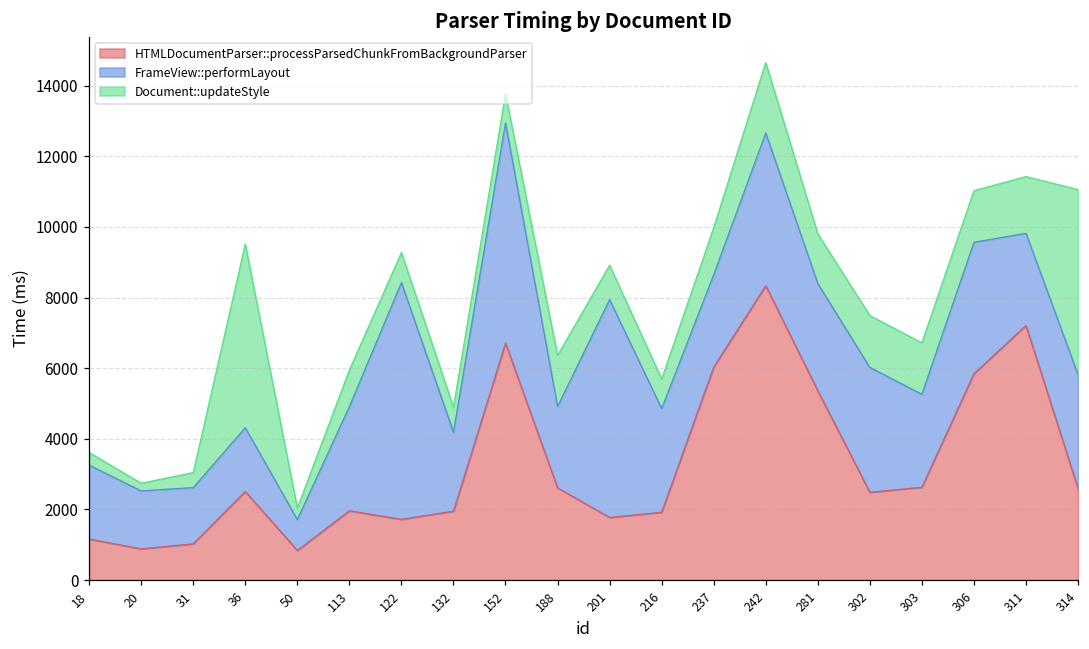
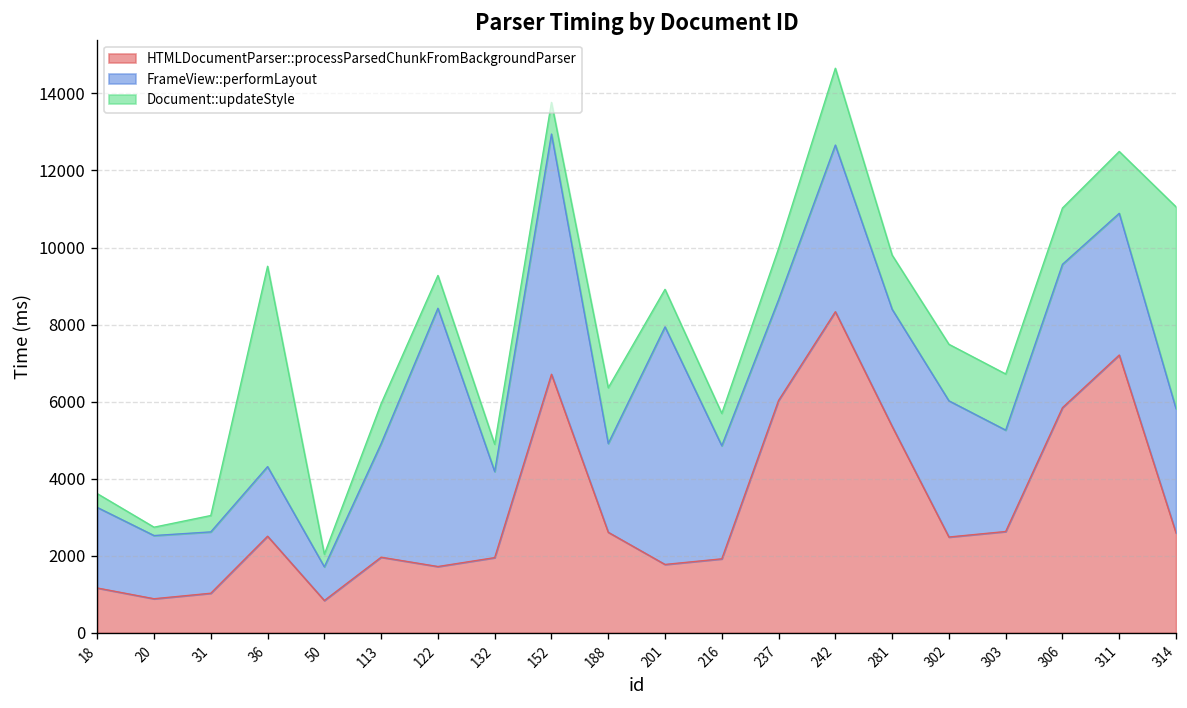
FrameView::performLayout, 311: 2600 -> 3700
